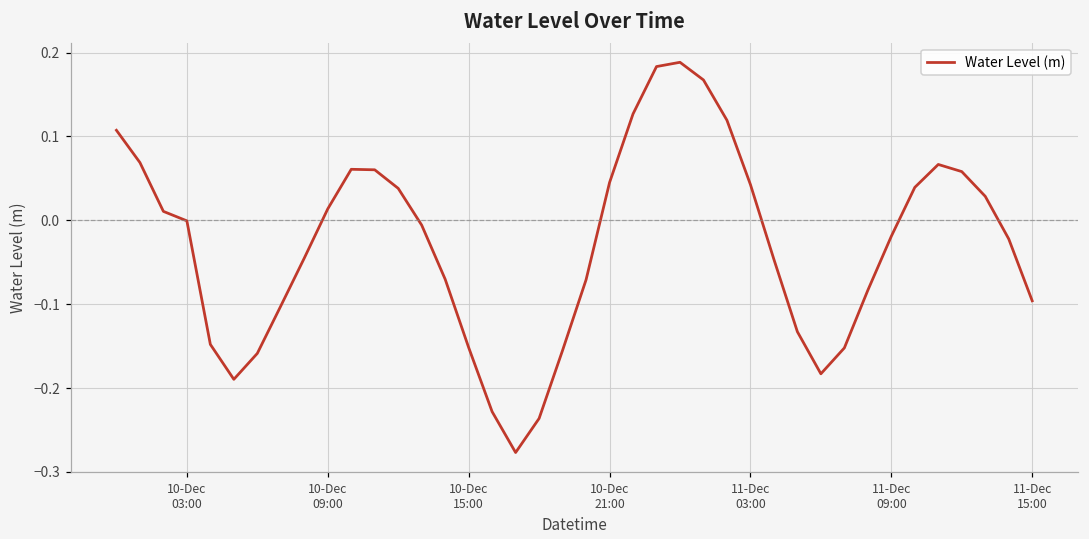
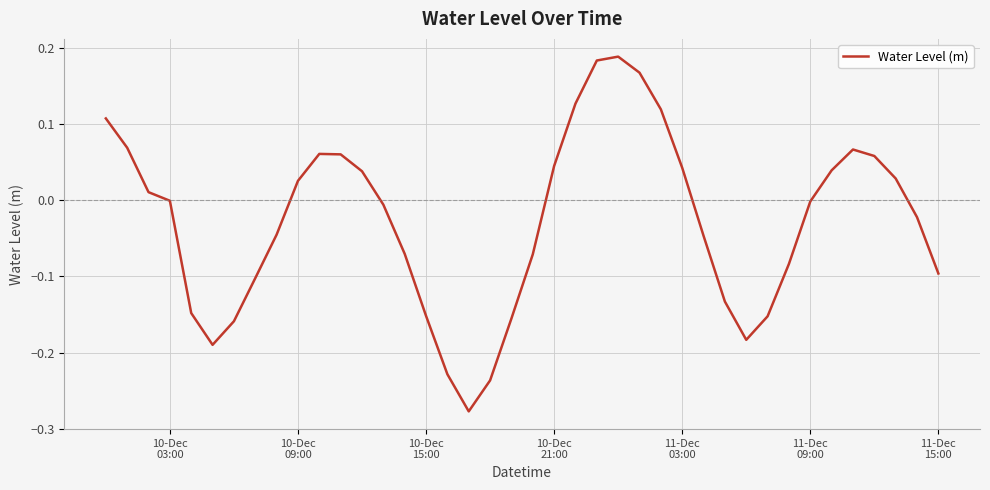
10-Dec 09:00: 0.01 -> 0.03
11-Dec 09:00: -0.02 -> 0.00
